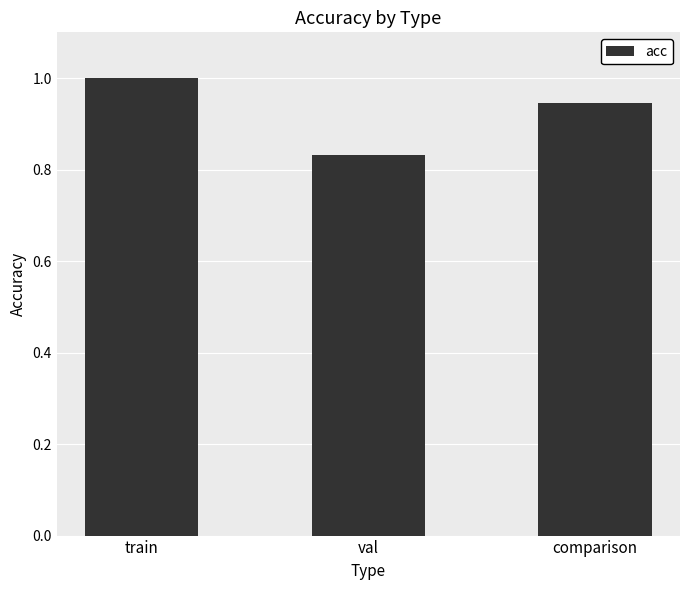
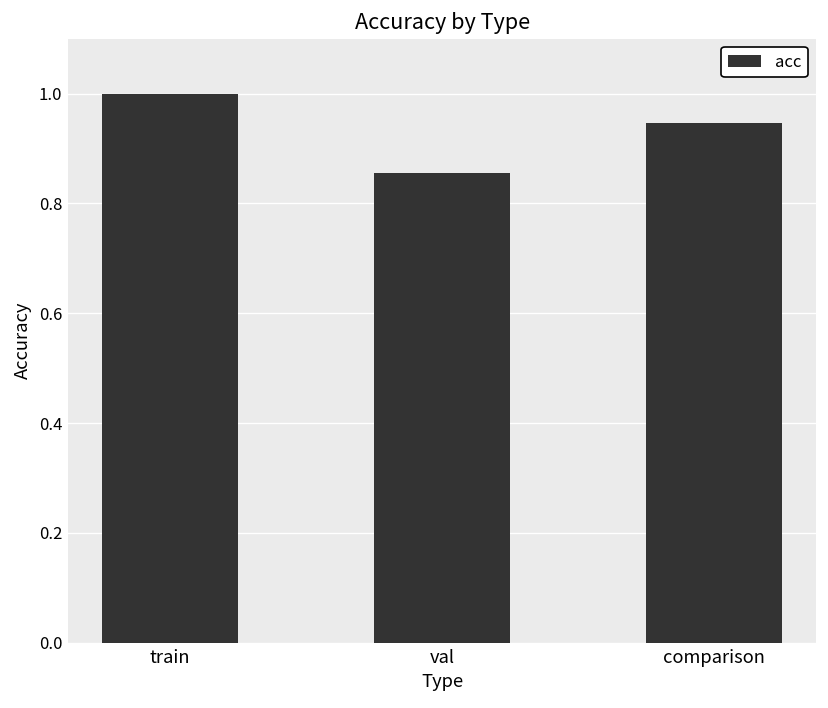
val: 0.83 -> 0.86
